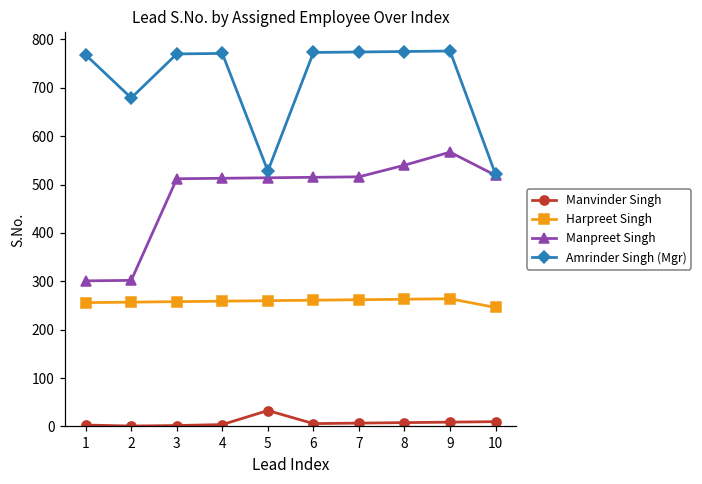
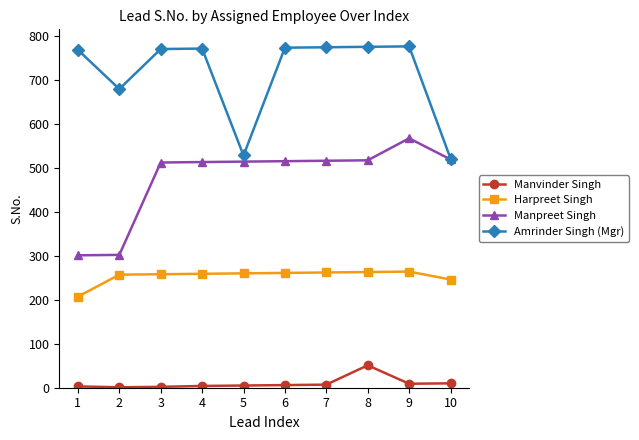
Harpreet Singh, 1: 260 -> 210
Manvinder Singh, 5: 30 -> 10
Manvinder Singh, 8: 10 -> 50
Manpreet Singh, 8: 540 -> 520
